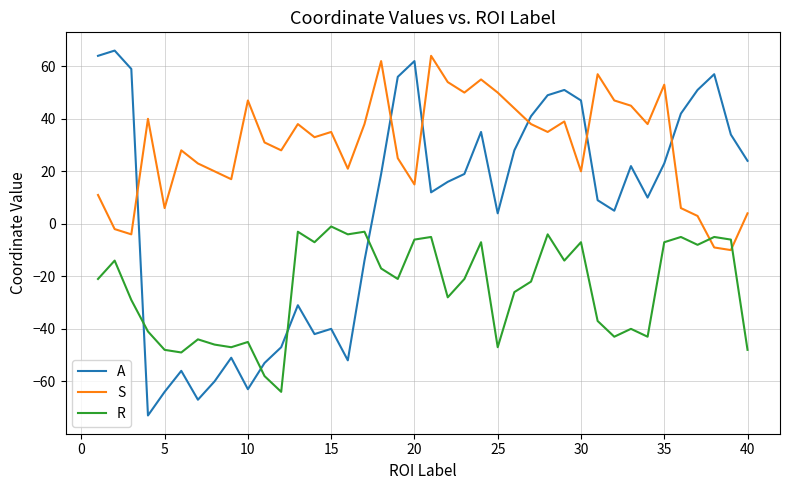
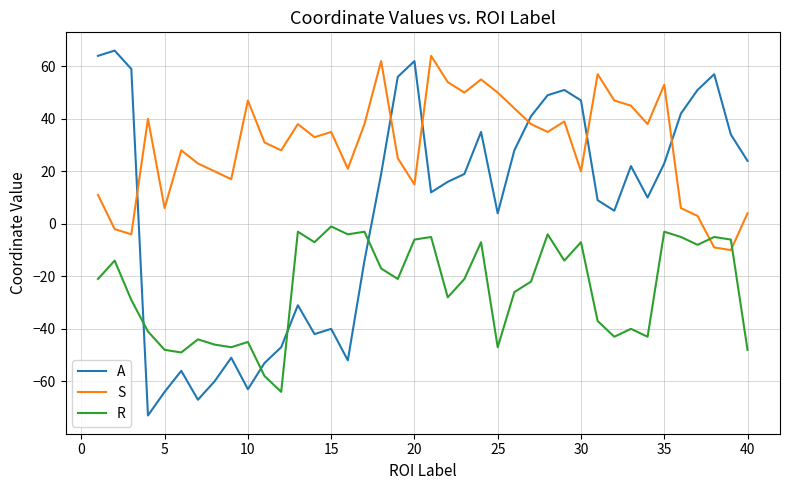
R, 35: -7 -> -3
